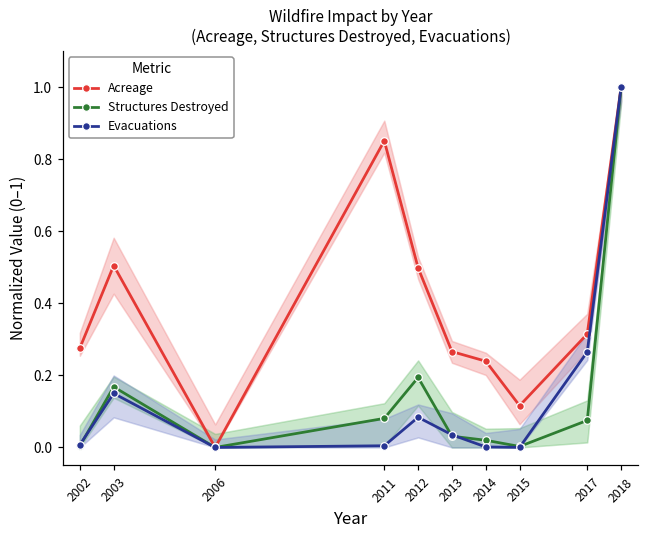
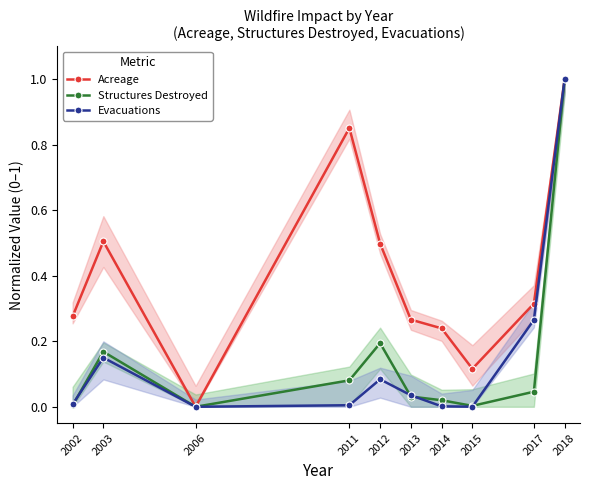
Structures Destroyed, 2017: 0.08 -> 0.05
